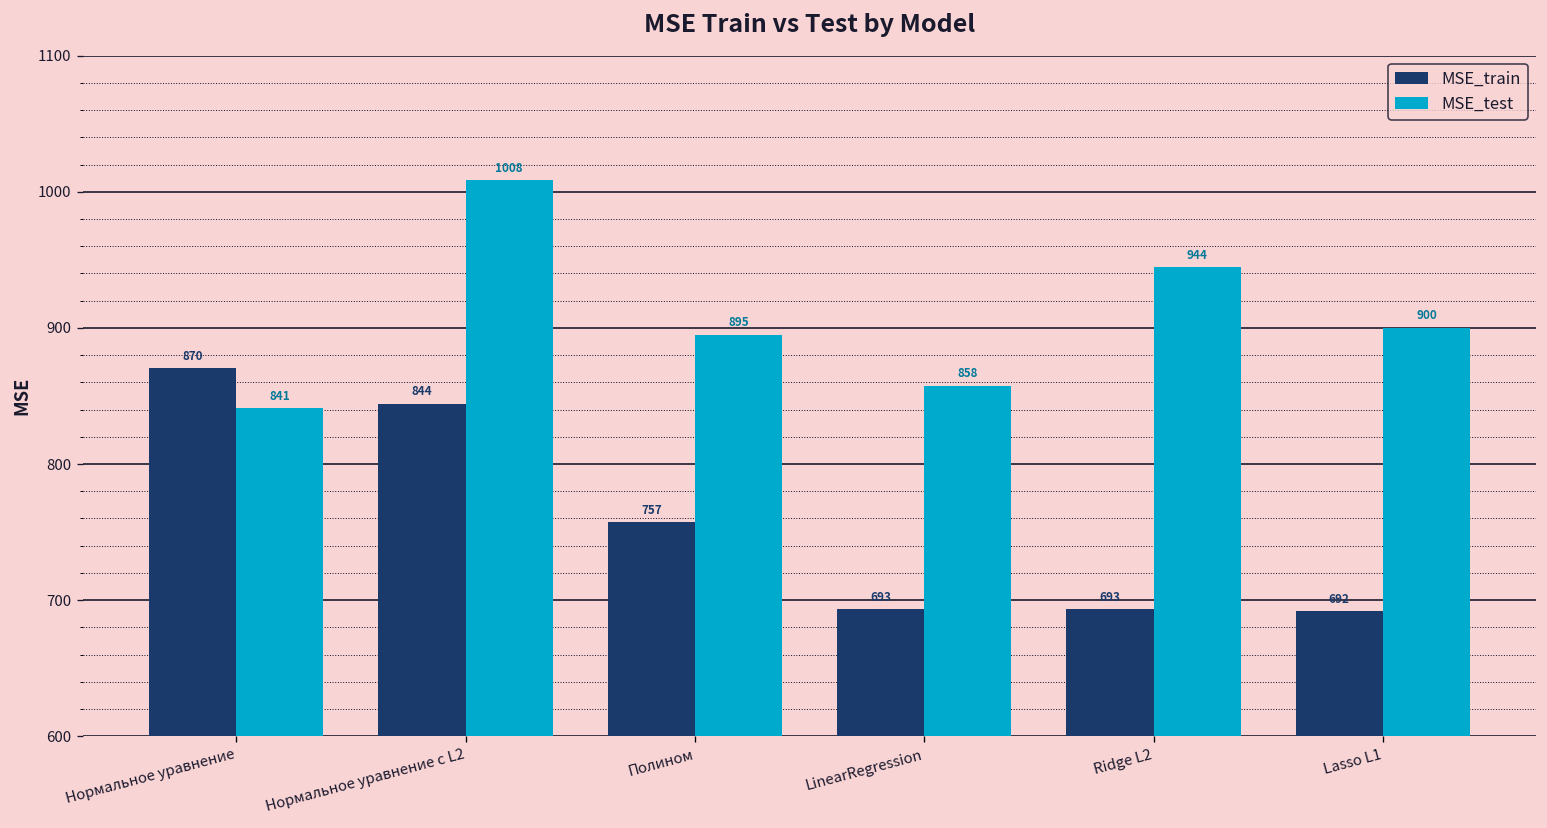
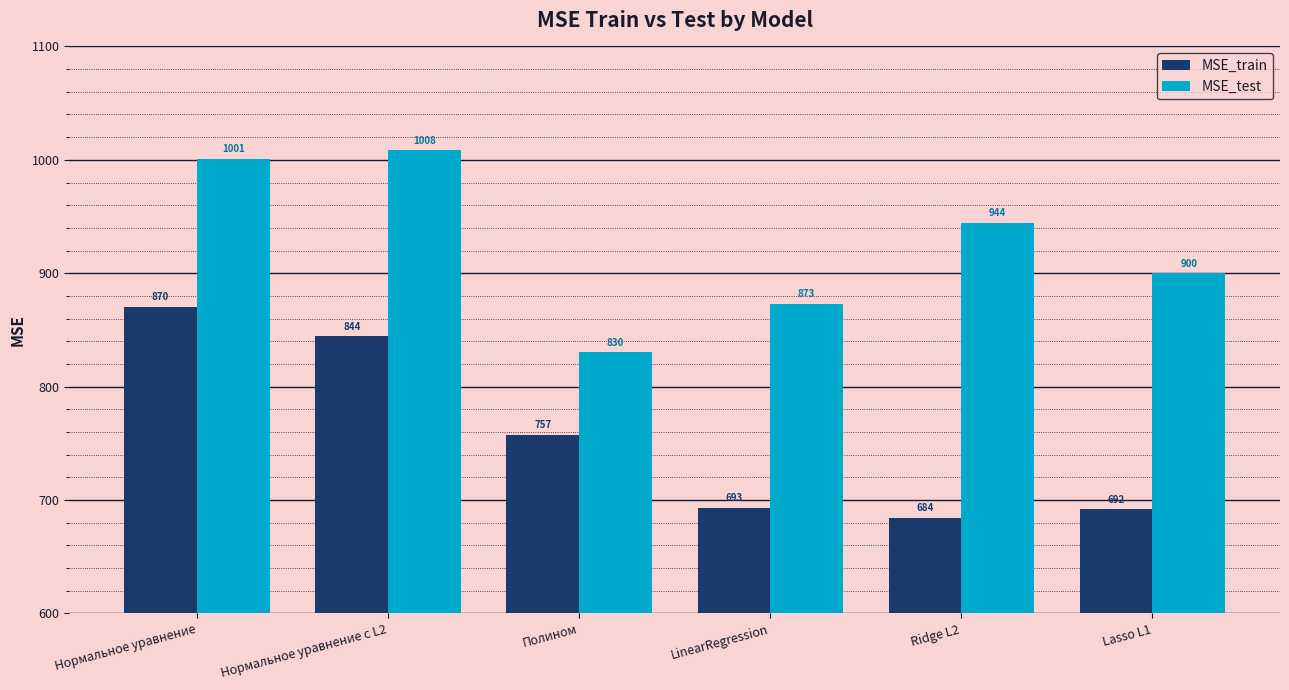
MSE_test, Нормальное уравнение: 841 -> 1001
MSE_test, Полином: 895 -> 830
MSE_test, LinearRegression: 858 -> 873
MSE_train, Ridge L2: 693 -> 684
